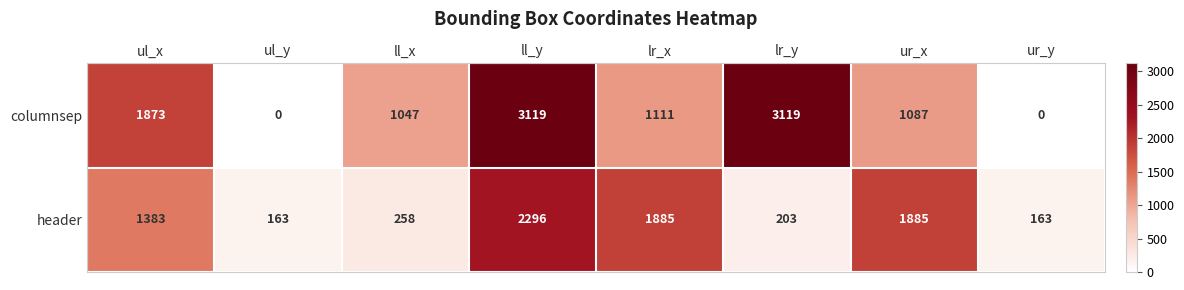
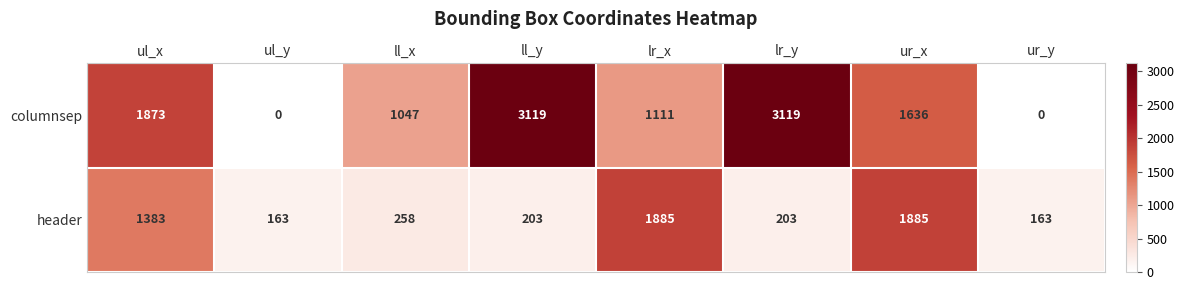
columnsep, ur_x: 1087 -> 1636
header, ll_y: 2296 -> 203
